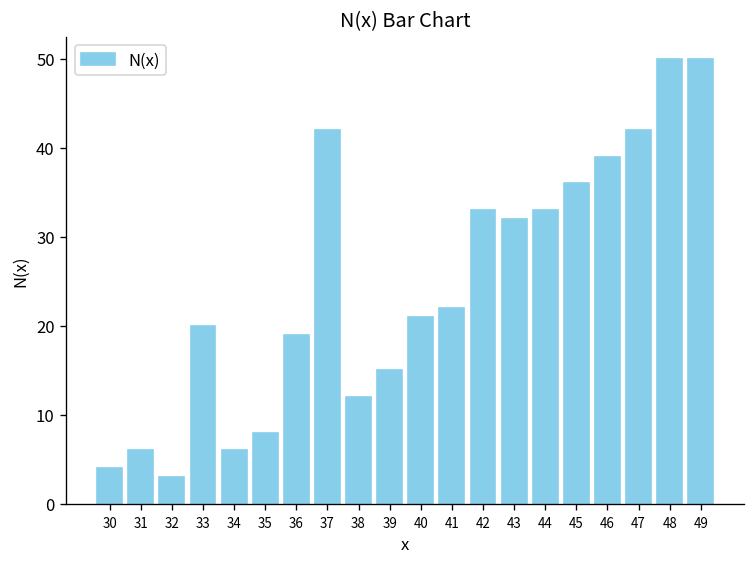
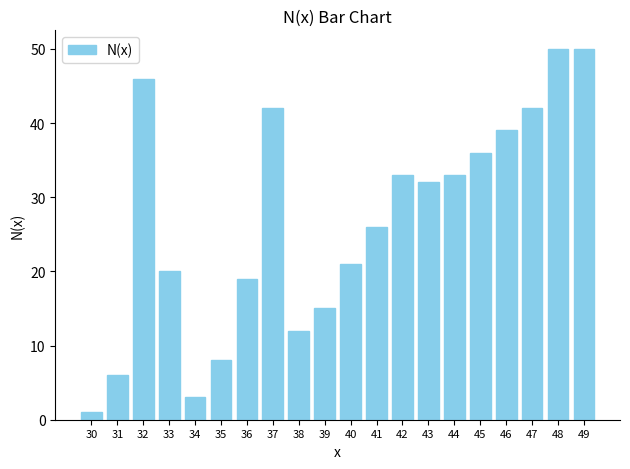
30: 4 -> 1
32: 3 -> 46
34: 6 -> 3
41: 22 -> 26
